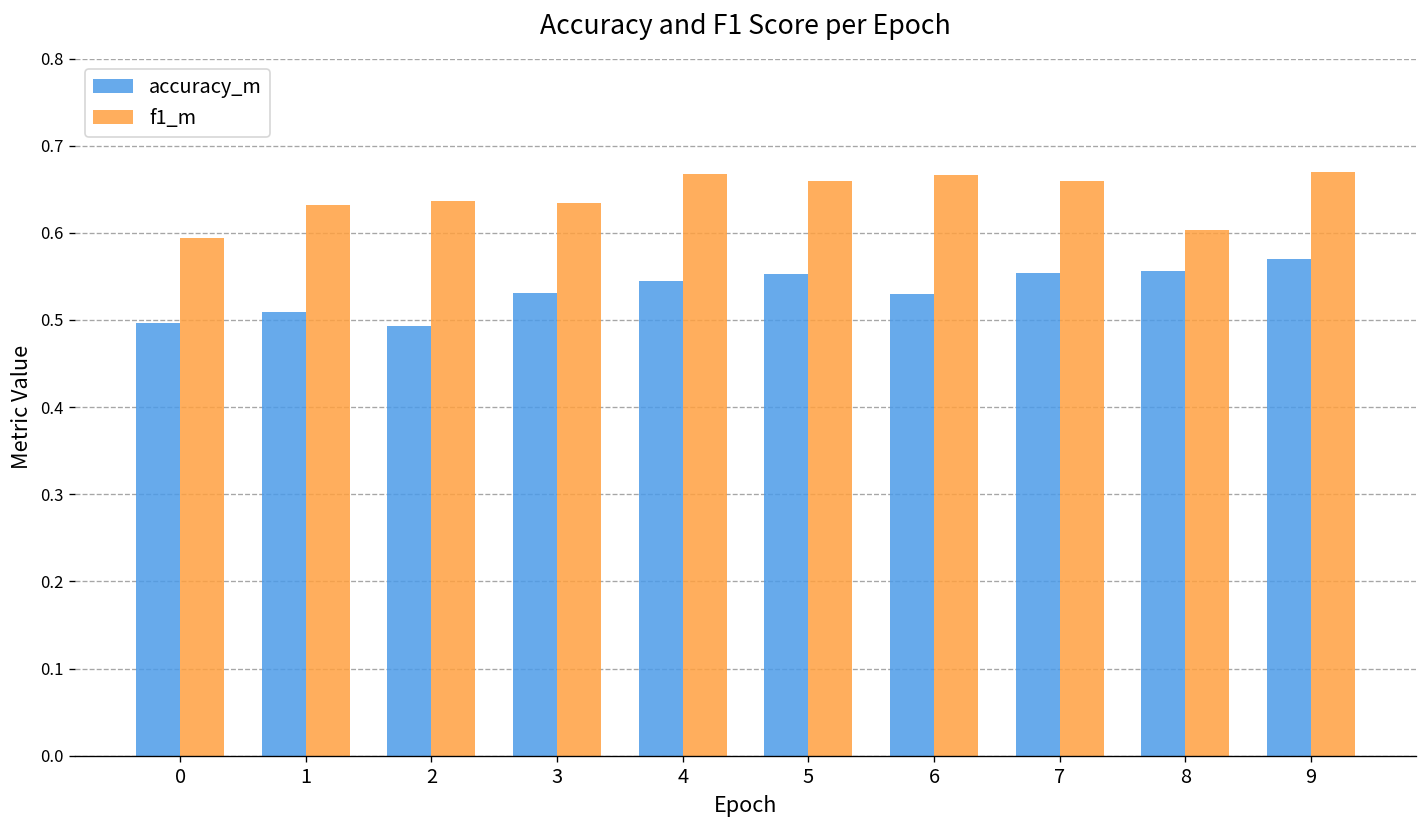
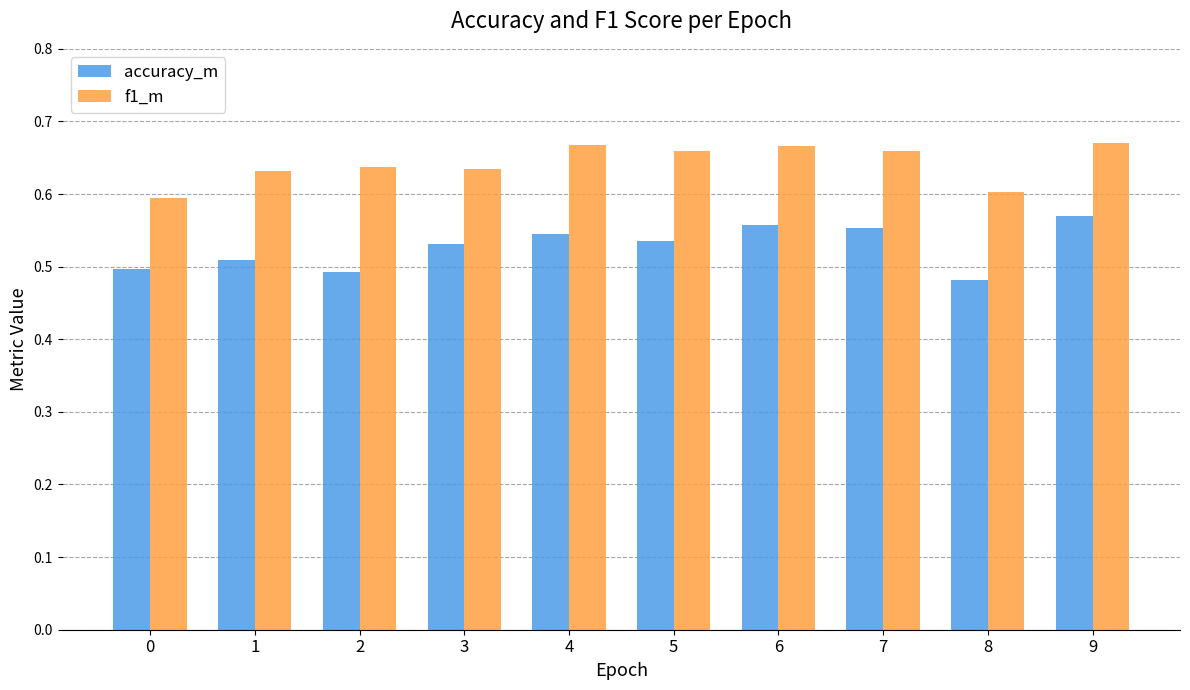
accuracy_m, 5: 0.55 -> 0.54
accuracy_m, 6: 0.53 -> 0.56
accuracy_m, 8: 0.56 -> 0.48
